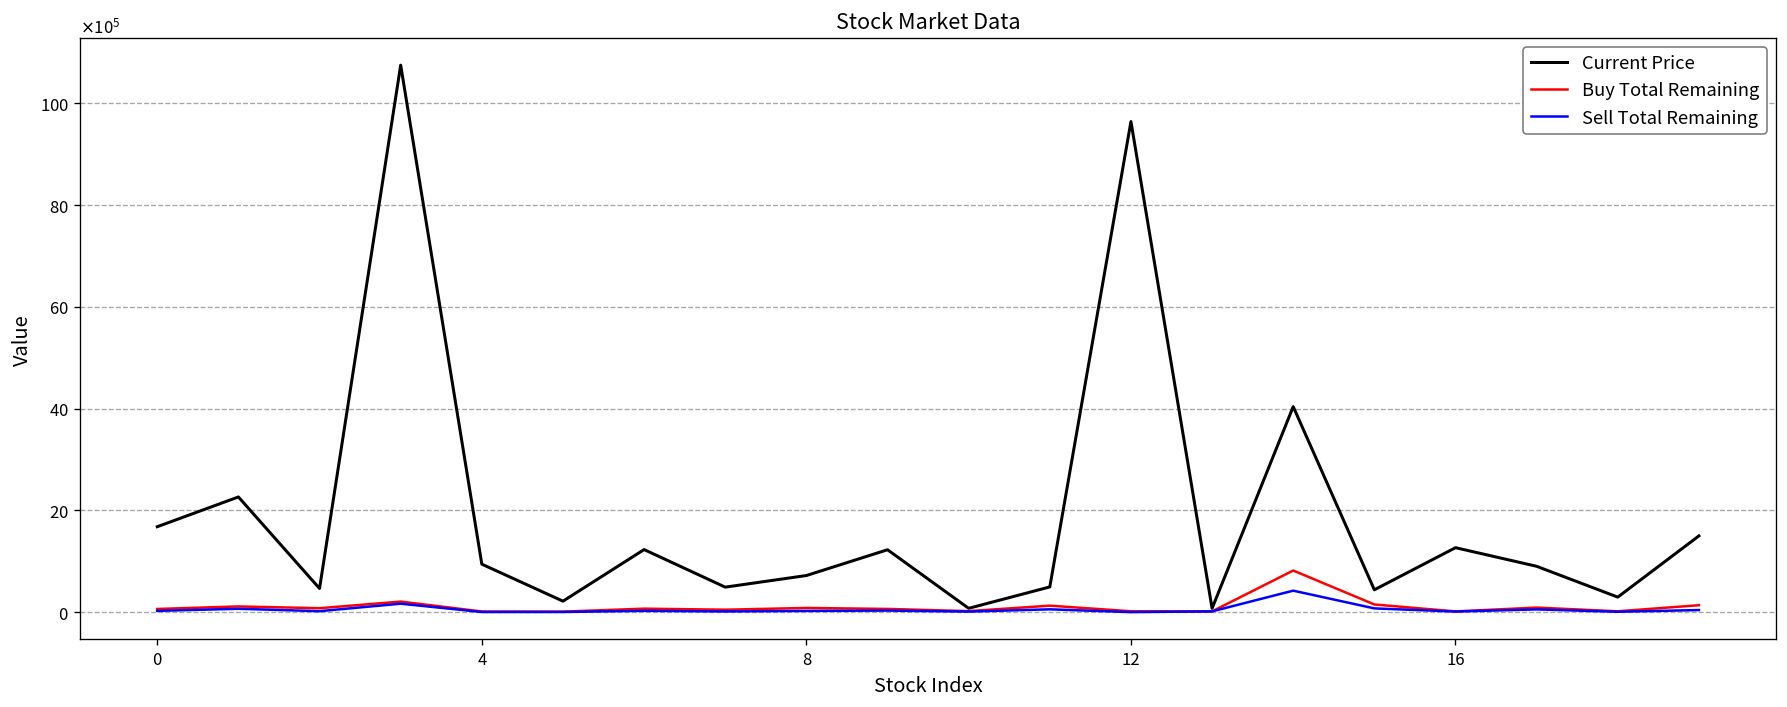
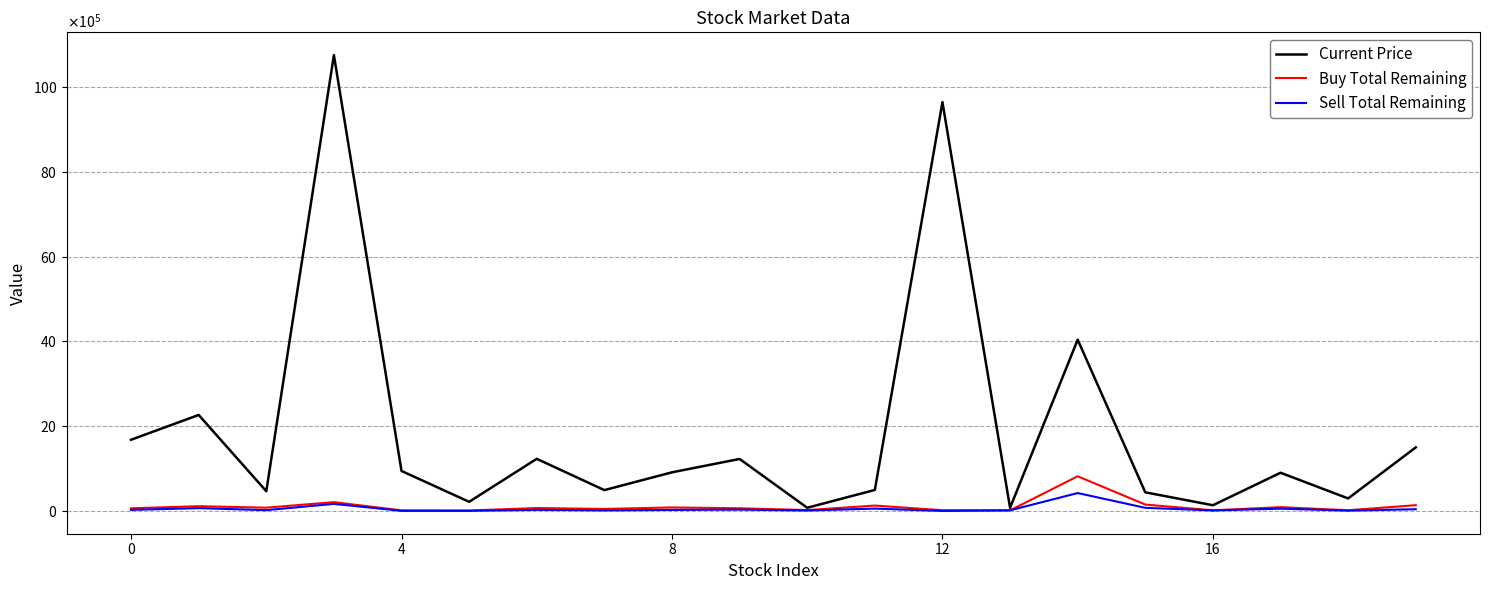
Current Price, 8: 700000 -> 900000
Current Price, 16: 1300000 -> 100000
